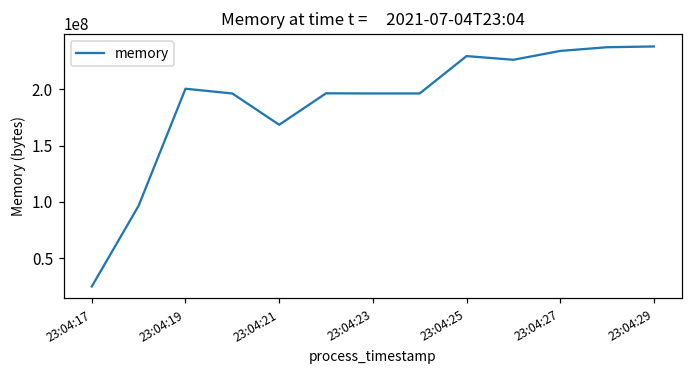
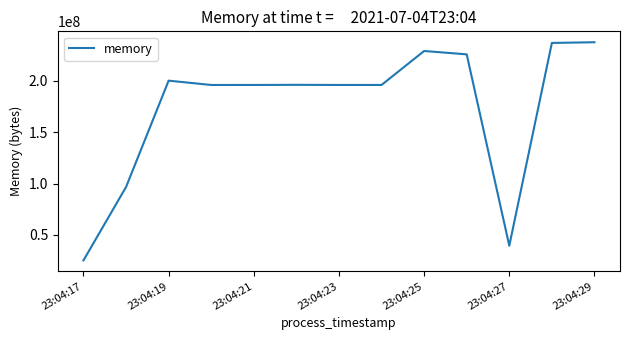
23:04:21: 168000000 -> 196000000
23:04:27: 234000000 -> 39000000
